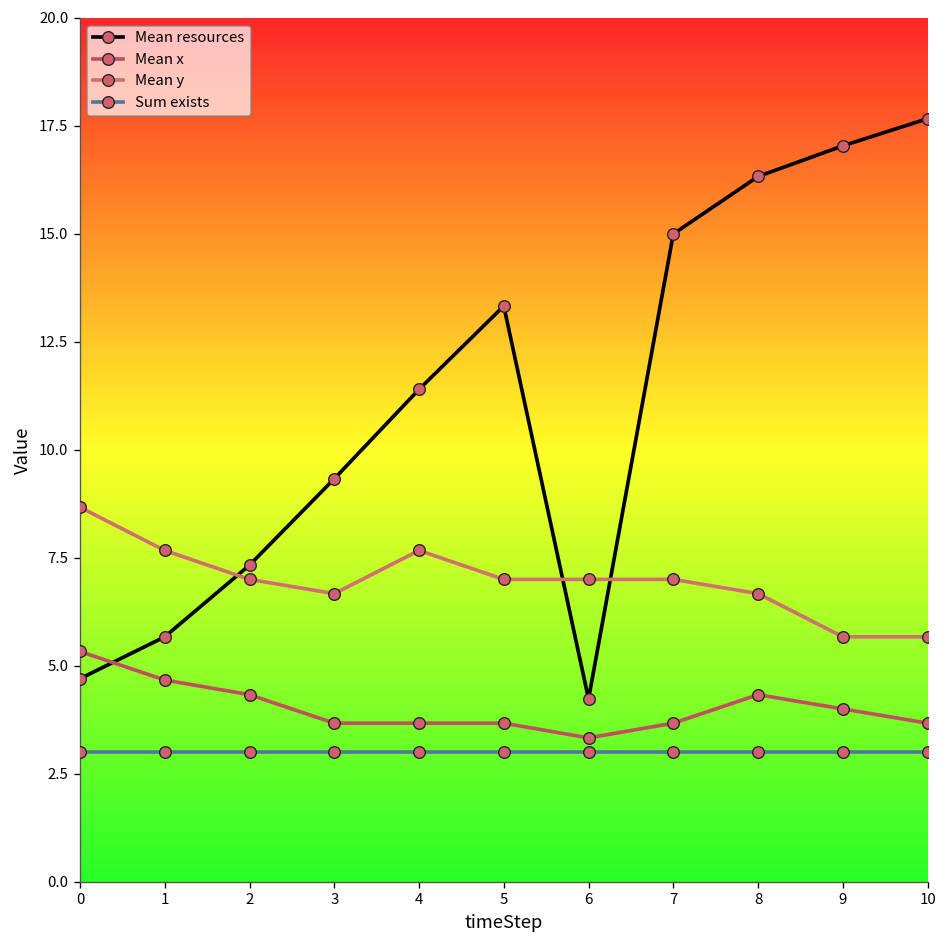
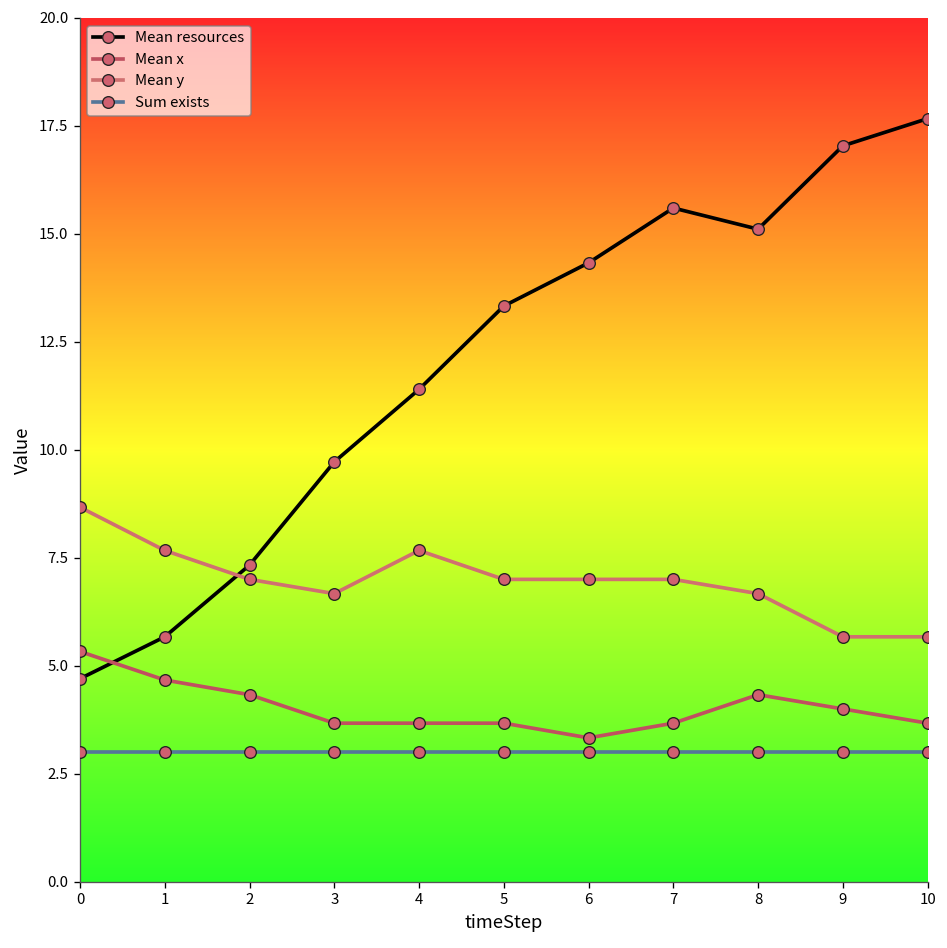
Mean resources, 3: 9.3 -> 9.7
Mean resources, 6: 4.2 -> 14.3
Mean resources, 7: 15.0 -> 15.6
Mean resources, 8: 16.3 -> 15.1
